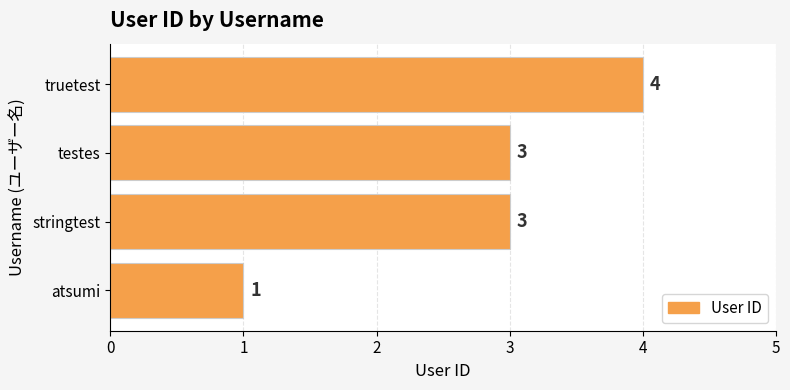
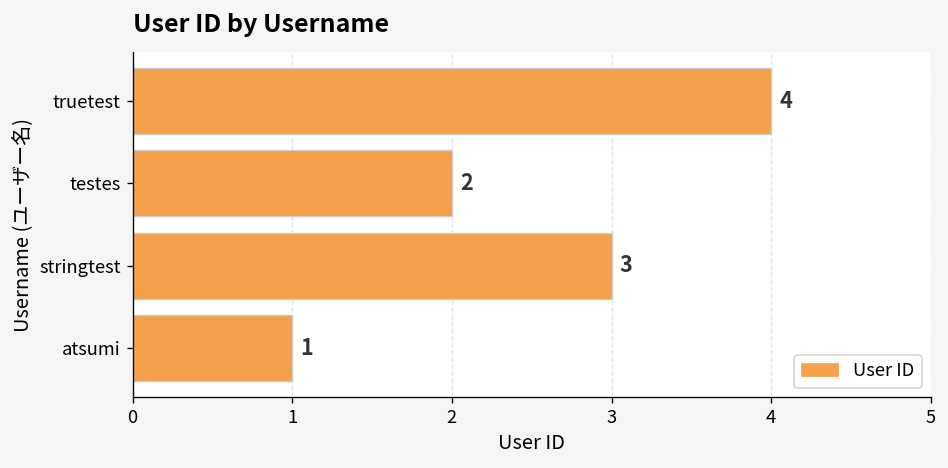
testes: 3 -> 2
